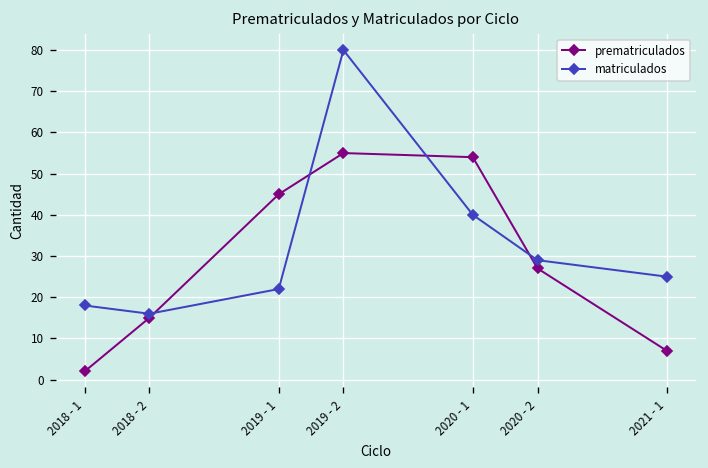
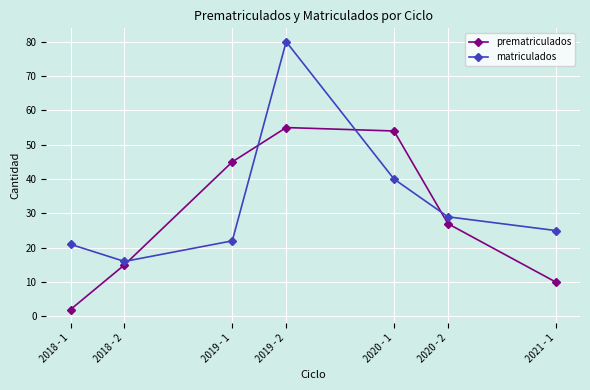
matriculados, 2018 - 1: 18 -> 21
prematriculados, 2021 - 1: 7 -> 10
